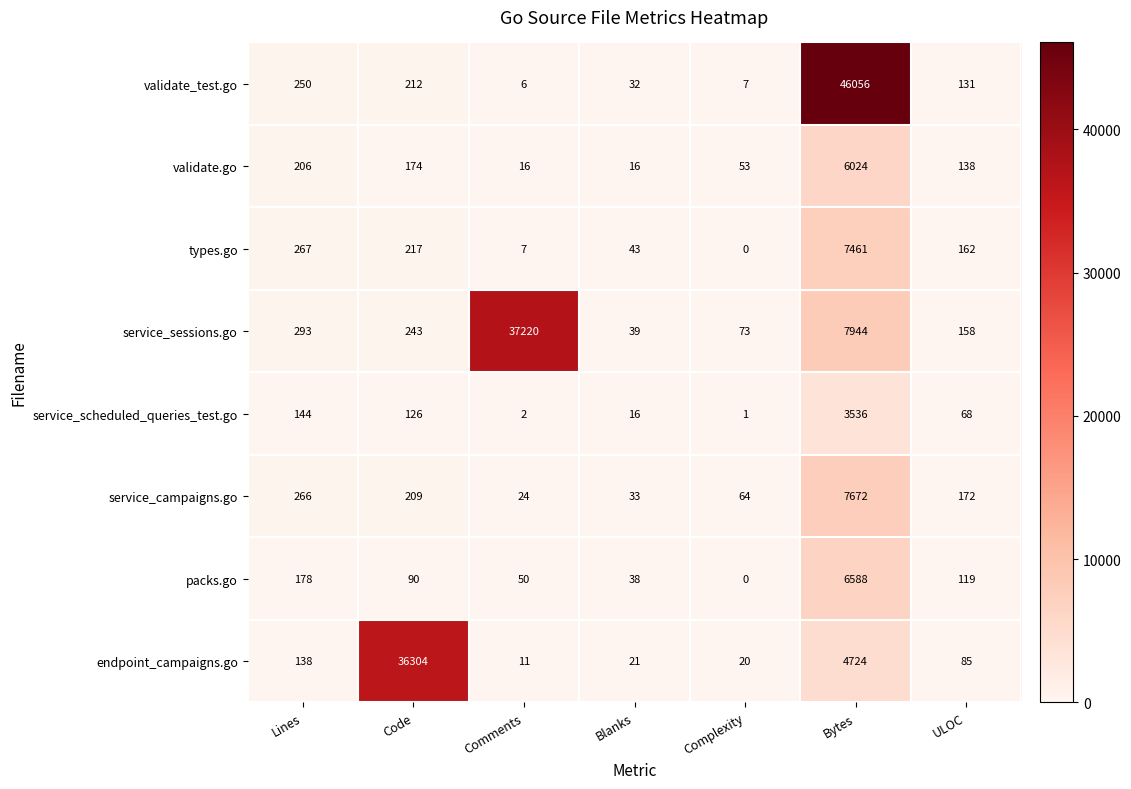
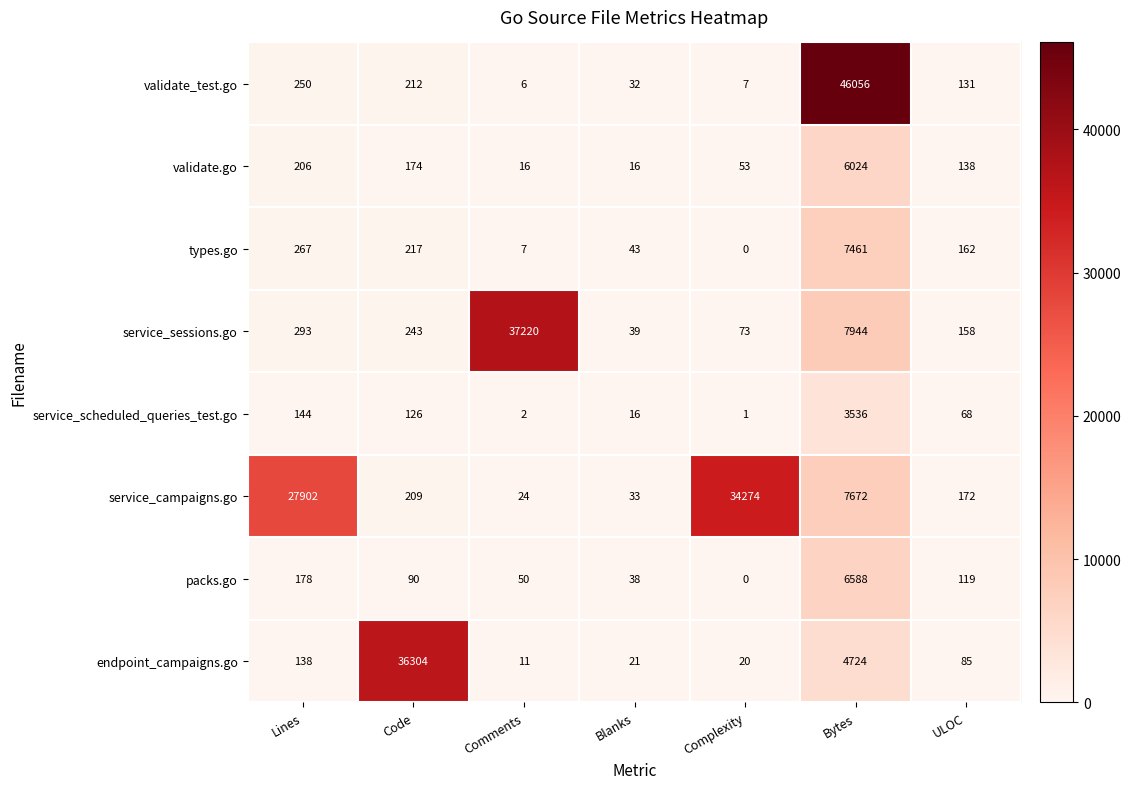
service_campaigns.go, Lines: 266 -> 27902
service_campaigns.go, Complexity: 64 -> 34274
